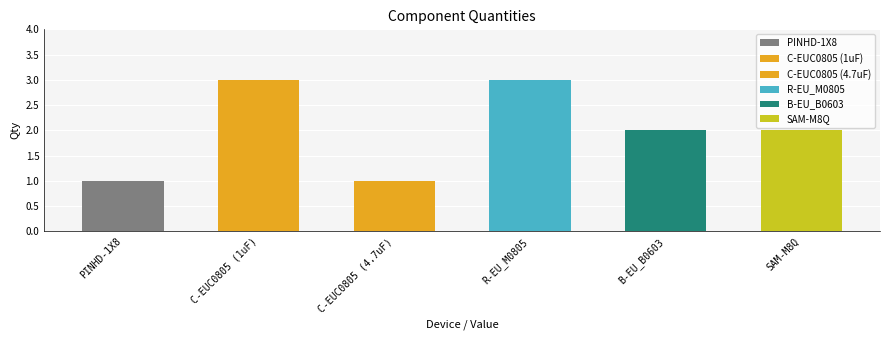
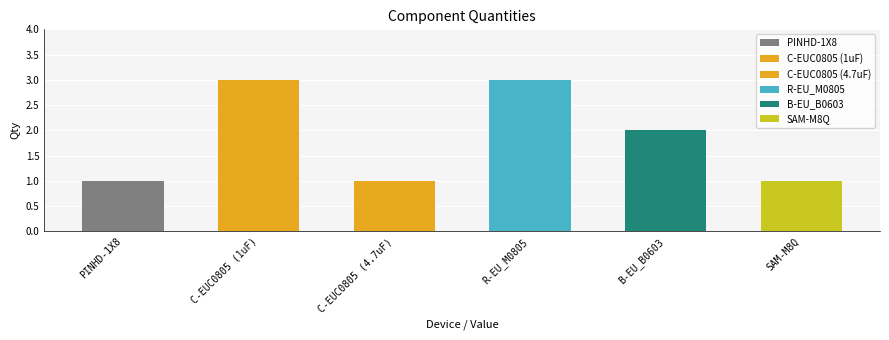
SAM-M8Q: 2 -> 1
